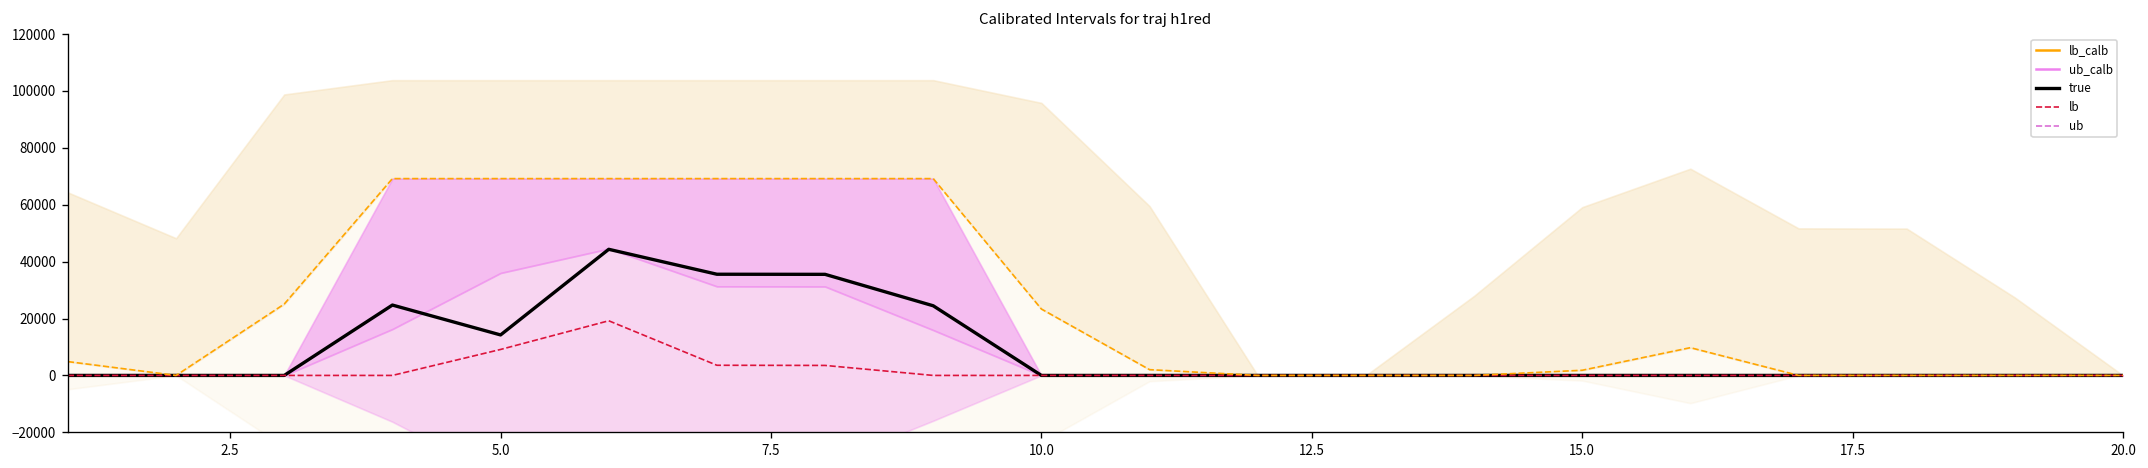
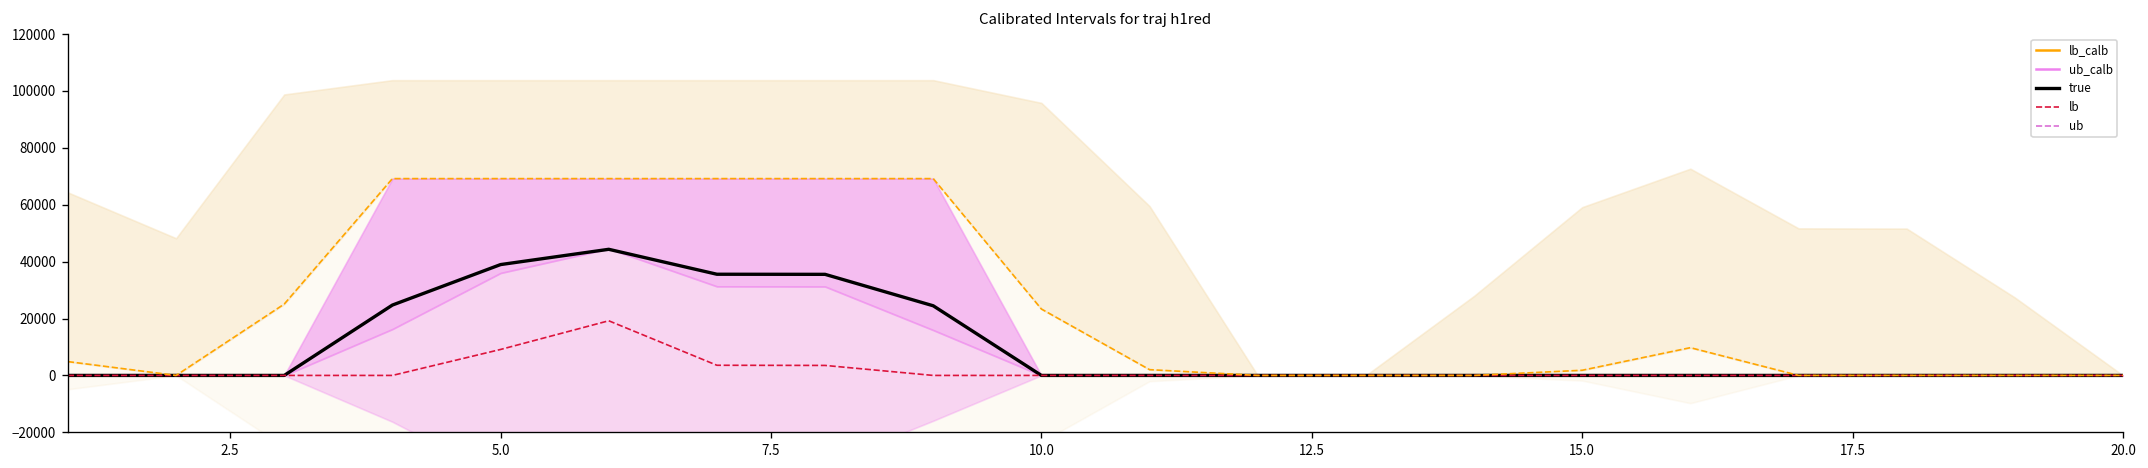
true, 5.0: 14000 -> 39000
